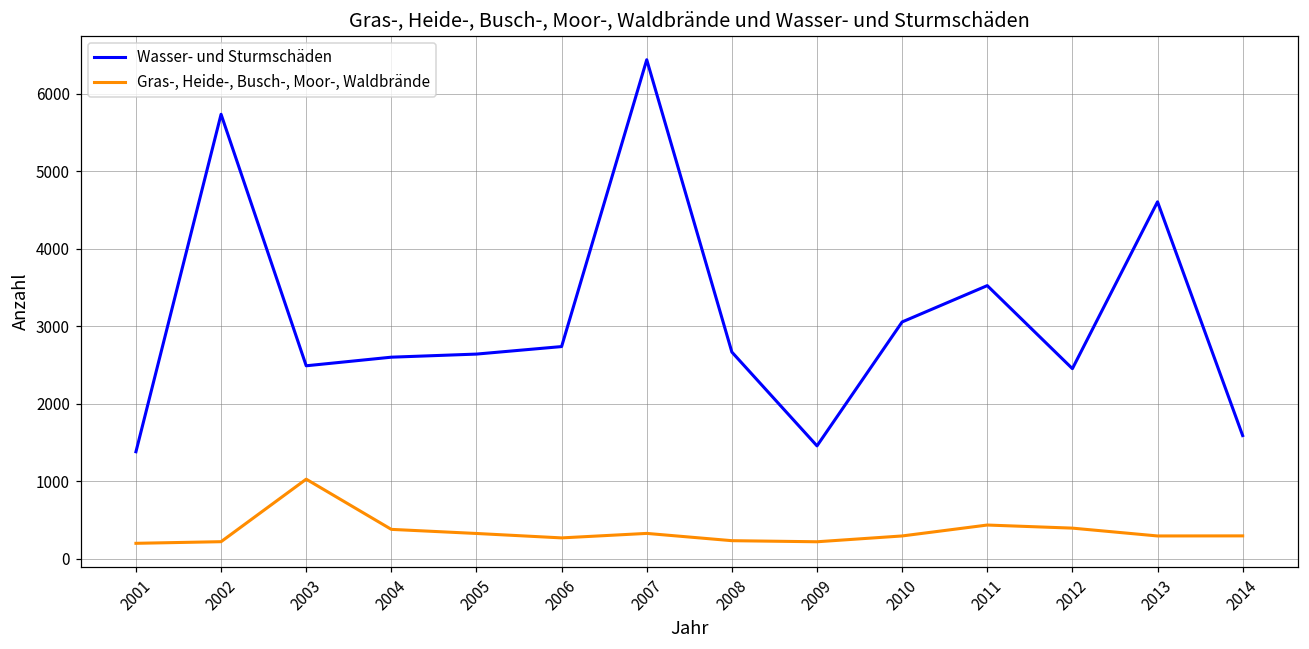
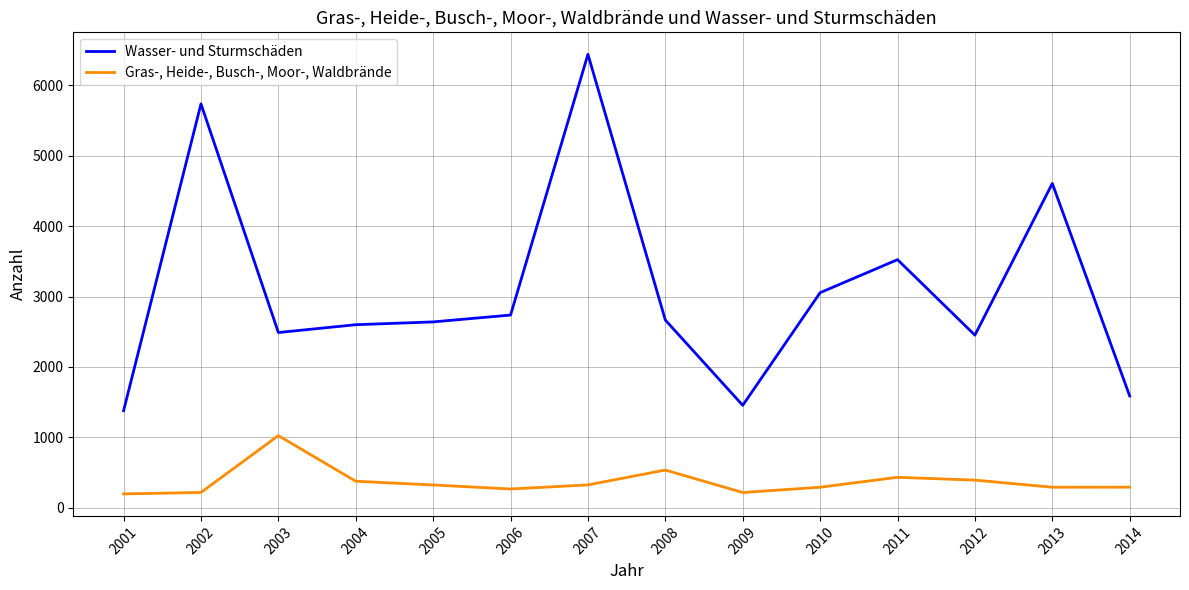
Gras-, Heide-, Busch-, Moor-, Waldbrände, 2008: 200 -> 500
